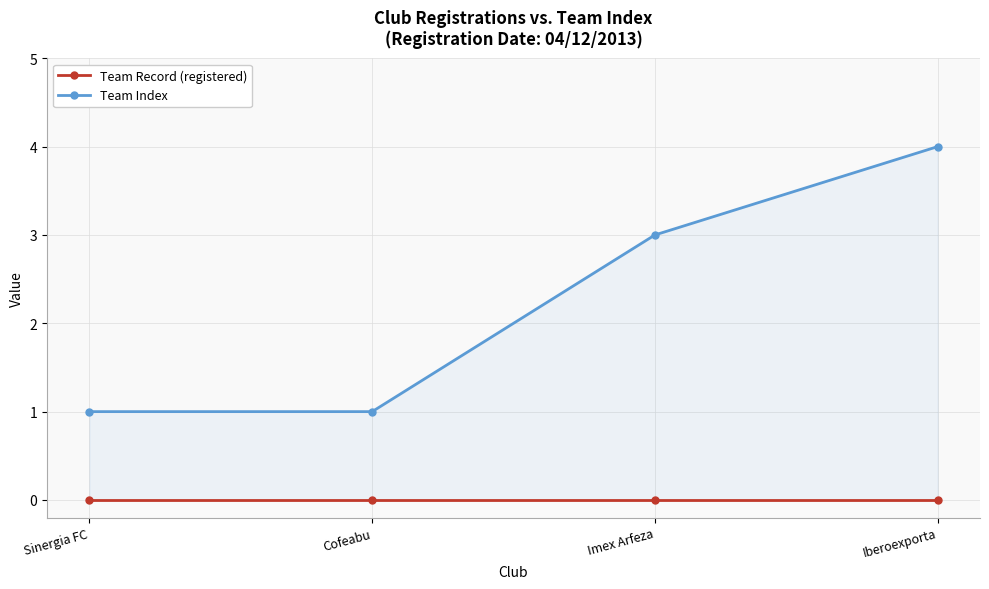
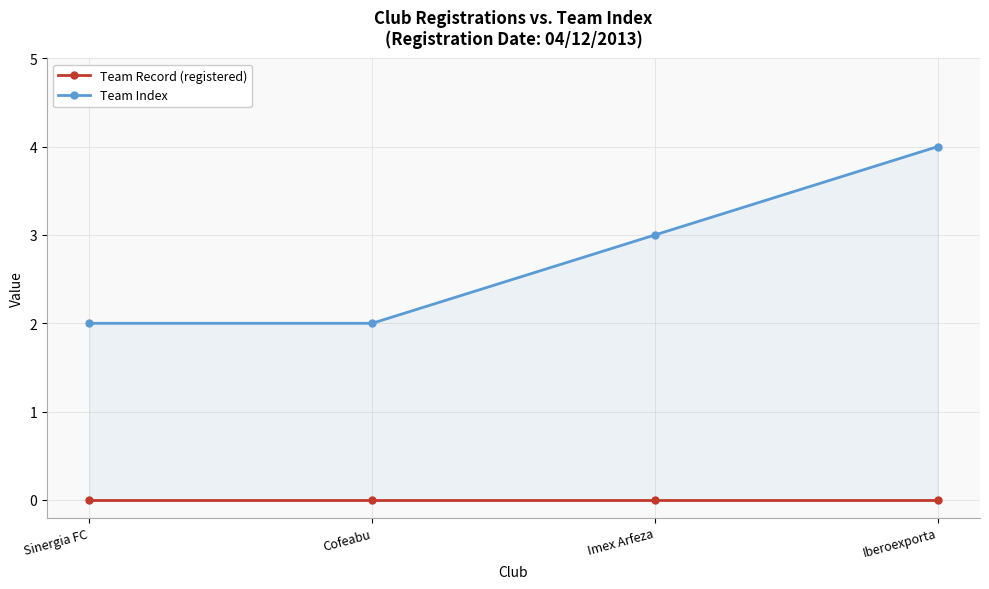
Team Index, Sinergia FC: 1 -> 2
Team Index, Cofeabu: 1 -> 2
